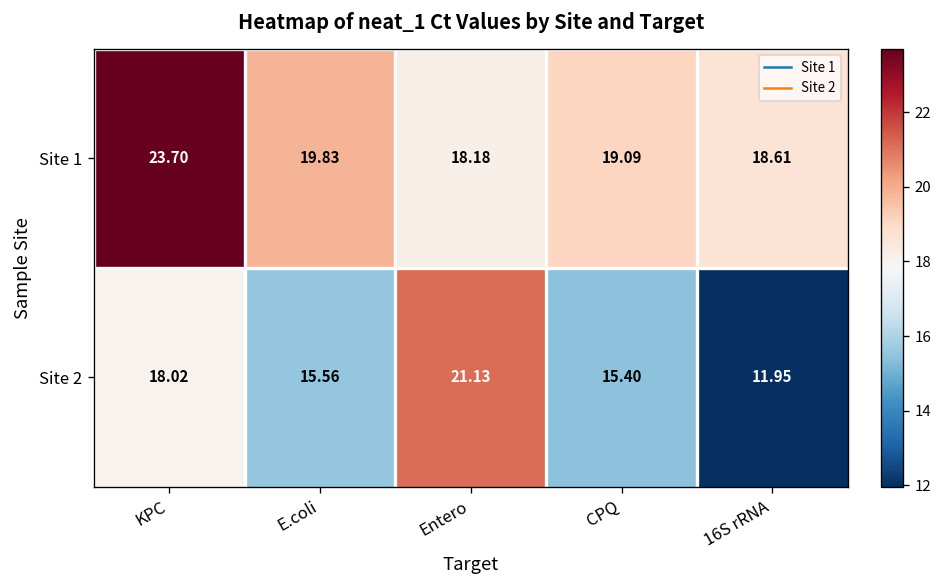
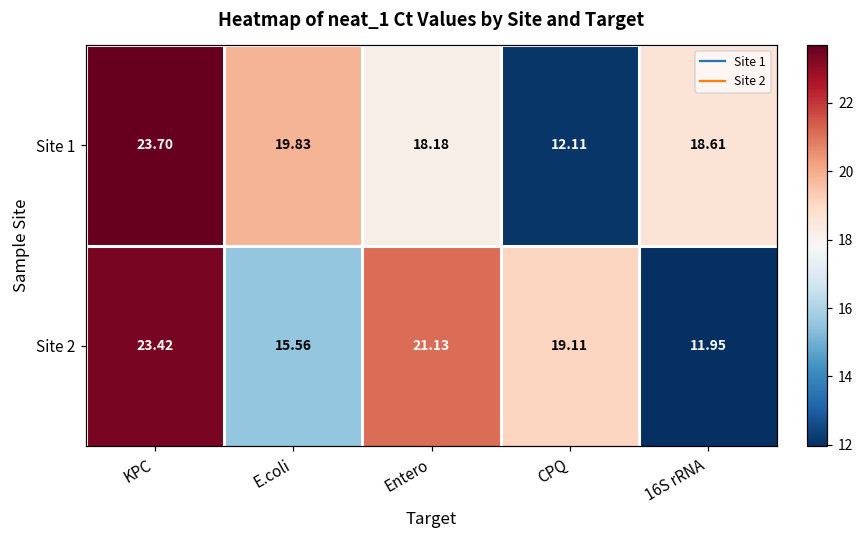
Site 1, CPQ: 19.09 -> 12.11
Site 2, KPC: 18.02 -> 23.42
Site 2, CPQ: 15.40 -> 19.11
